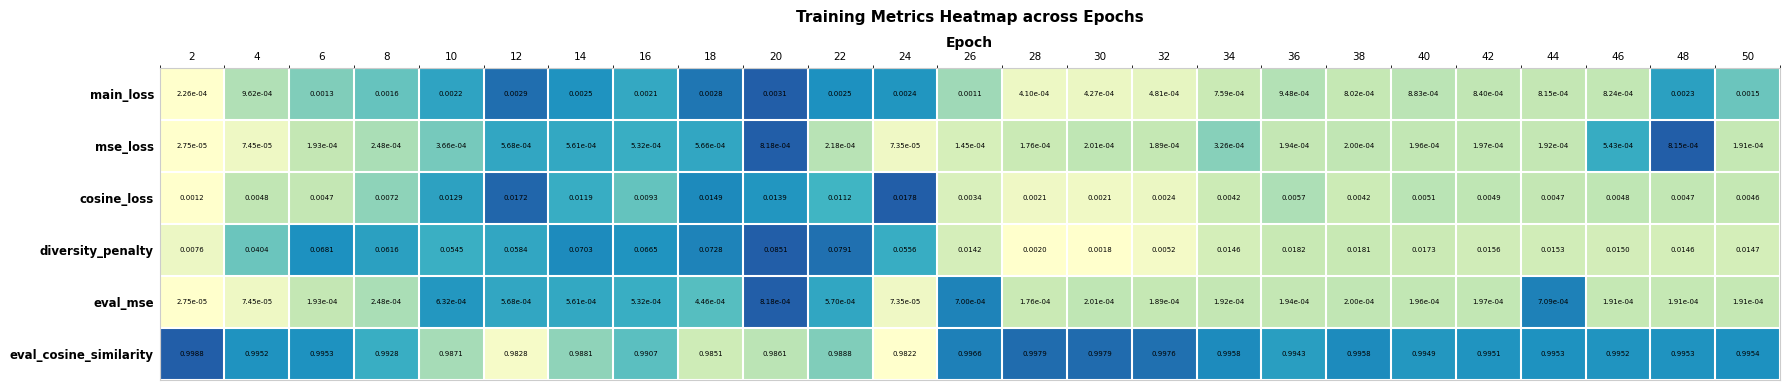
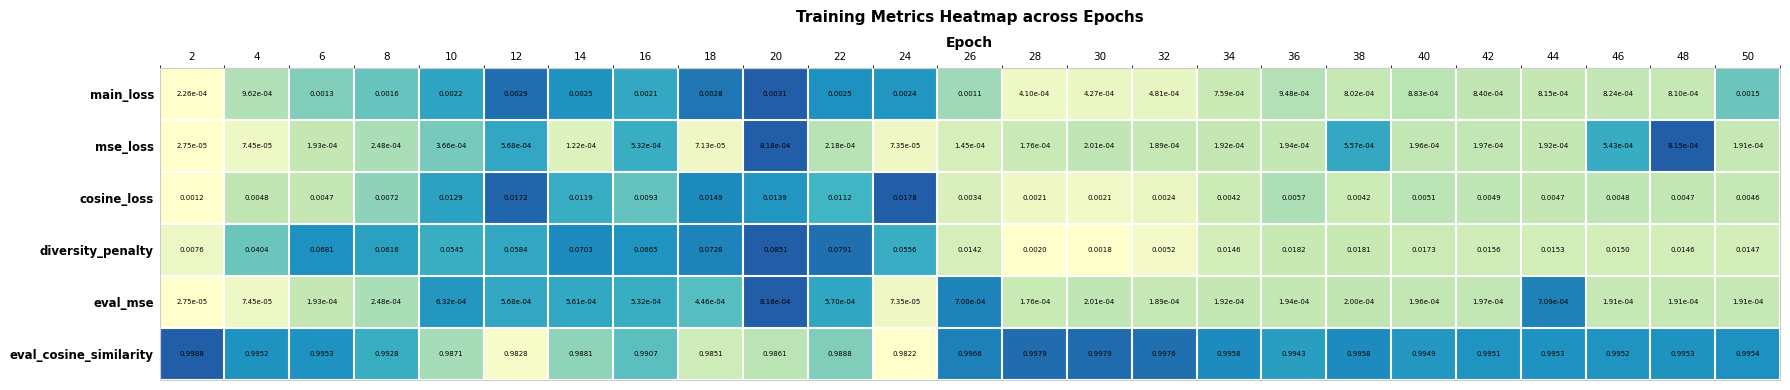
main_loss, 48: 0.0023 -> 8.10e-04
mse_loss, 14: 5.61e-04 -> 1.22e-04
mse_loss, 18: 5.66e-04 -> 7.13e-05
mse_loss, 34: 3.26e-04 -> 1.92e-04
mse_loss, 38: 2.00e-04 -> 5.57e-04
